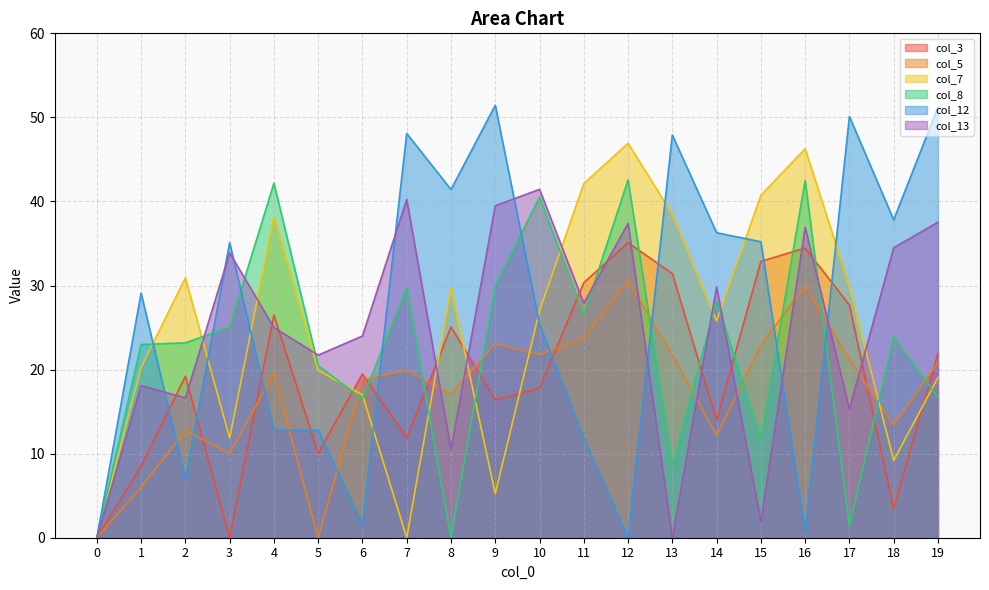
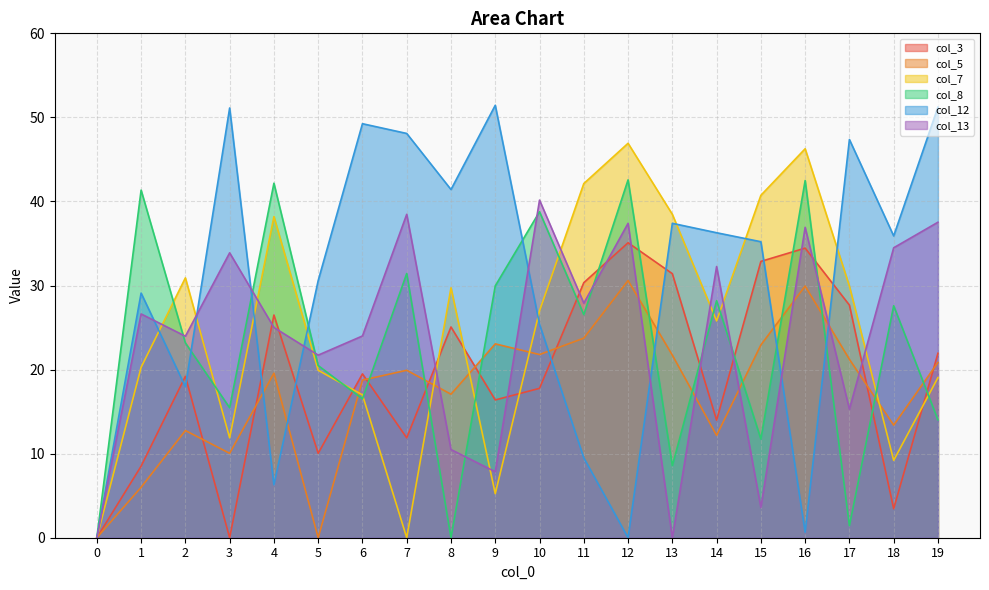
col_8, 1: 23 -> 41
col_13, 1: 18 -> 27
col_12, 2: 7 -> 18
col_13, 2: 17 -> 24
col_8, 3: 25 -> 15
col_12, 3: 35 -> 51
col_12, 4: 13 -> 6
col_12, 5: 13 -> 31
col_12, 6: 2 -> 49
col_8, 7: 30 -> 31
col_13, 7: 40 -> 38
col_13, 9: 39 -> 8
col_8, 10: 41 -> 39
col_13, 10: 41 -> 40
col_12, 11: 12 -> 10
col_12, 13: 48 -> 37
col_13, 14: 30 -> 32
col_13, 15: 2 -> 4
col_12, 17: 50 -> 47
col_8, 18: 24 -> 28
col_12, 18: 38 -> 36
col_8, 19: 17 -> 14
